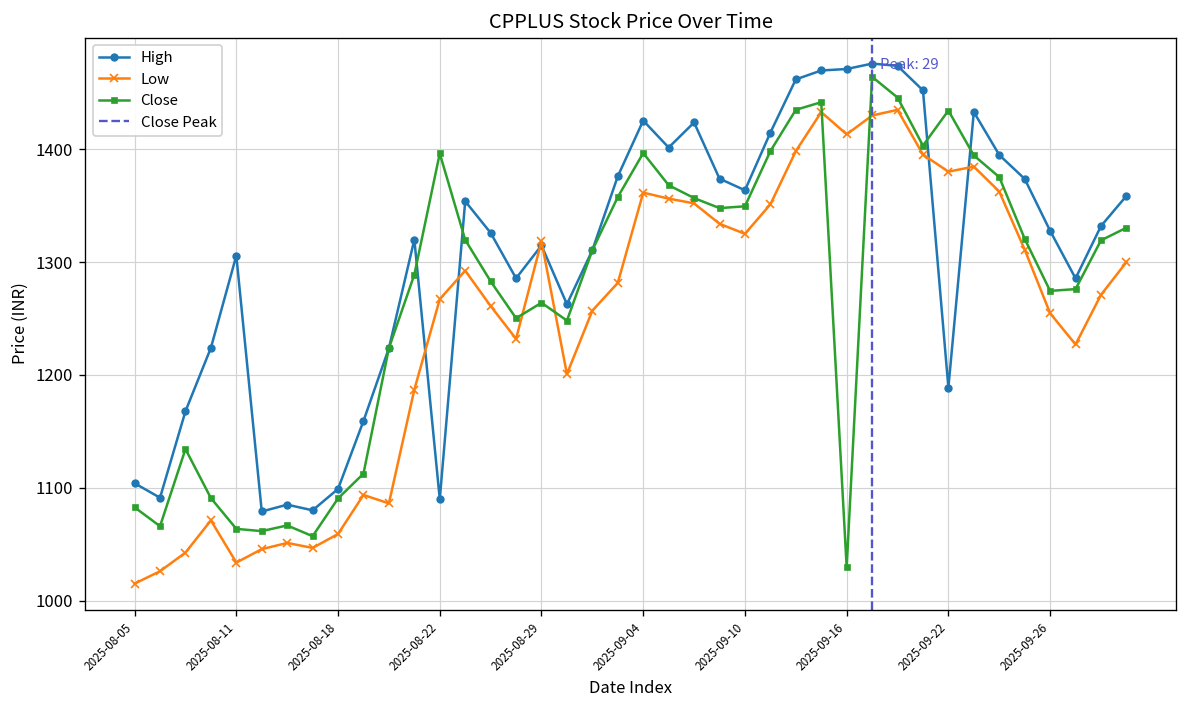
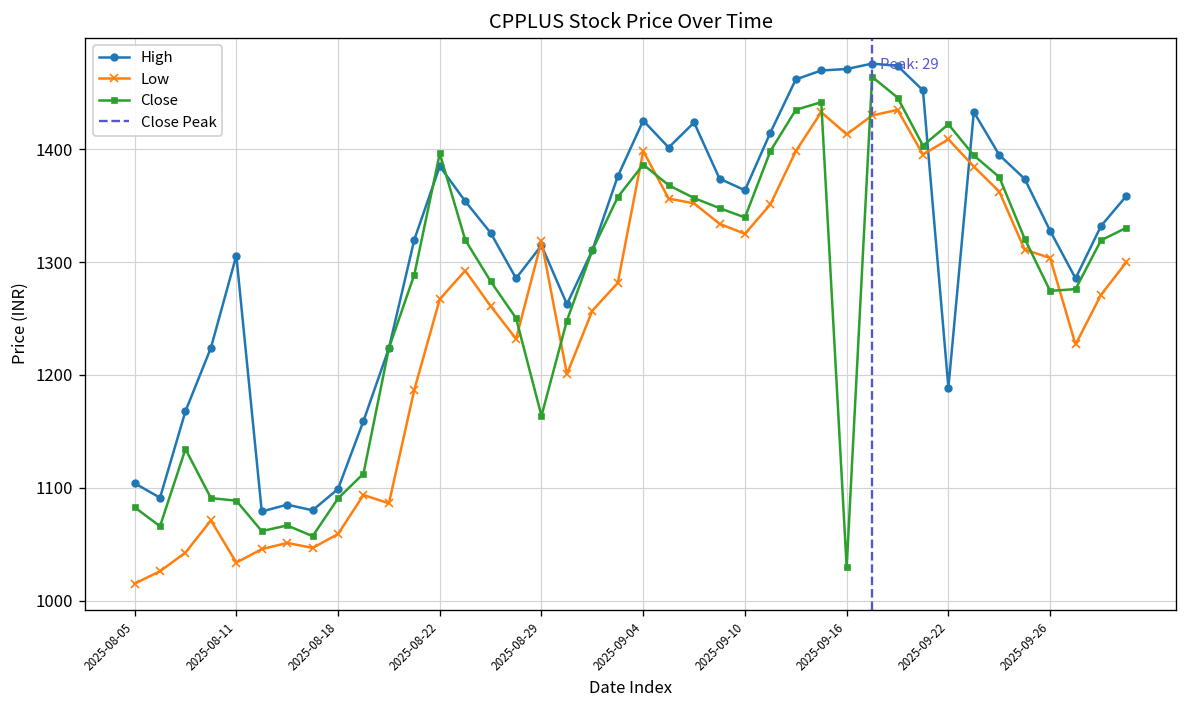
Close, 2025-08-11: 1060 -> 1090
High, 2025-08-22: 1090 -> 1390
Close, 2025-08-29: 1260 -> 1160
Low, 2025-09-04: 1360 -> 1400
Close, 2025-09-04: 1400 -> 1390
Close, 2025-09-10: 1350 -> 1340
Low, 2025-09-22: 1380 -> 1410
Close, 2025-09-22: 1430 -> 1420
Low, 2025-09-26: 1250 -> 1300
